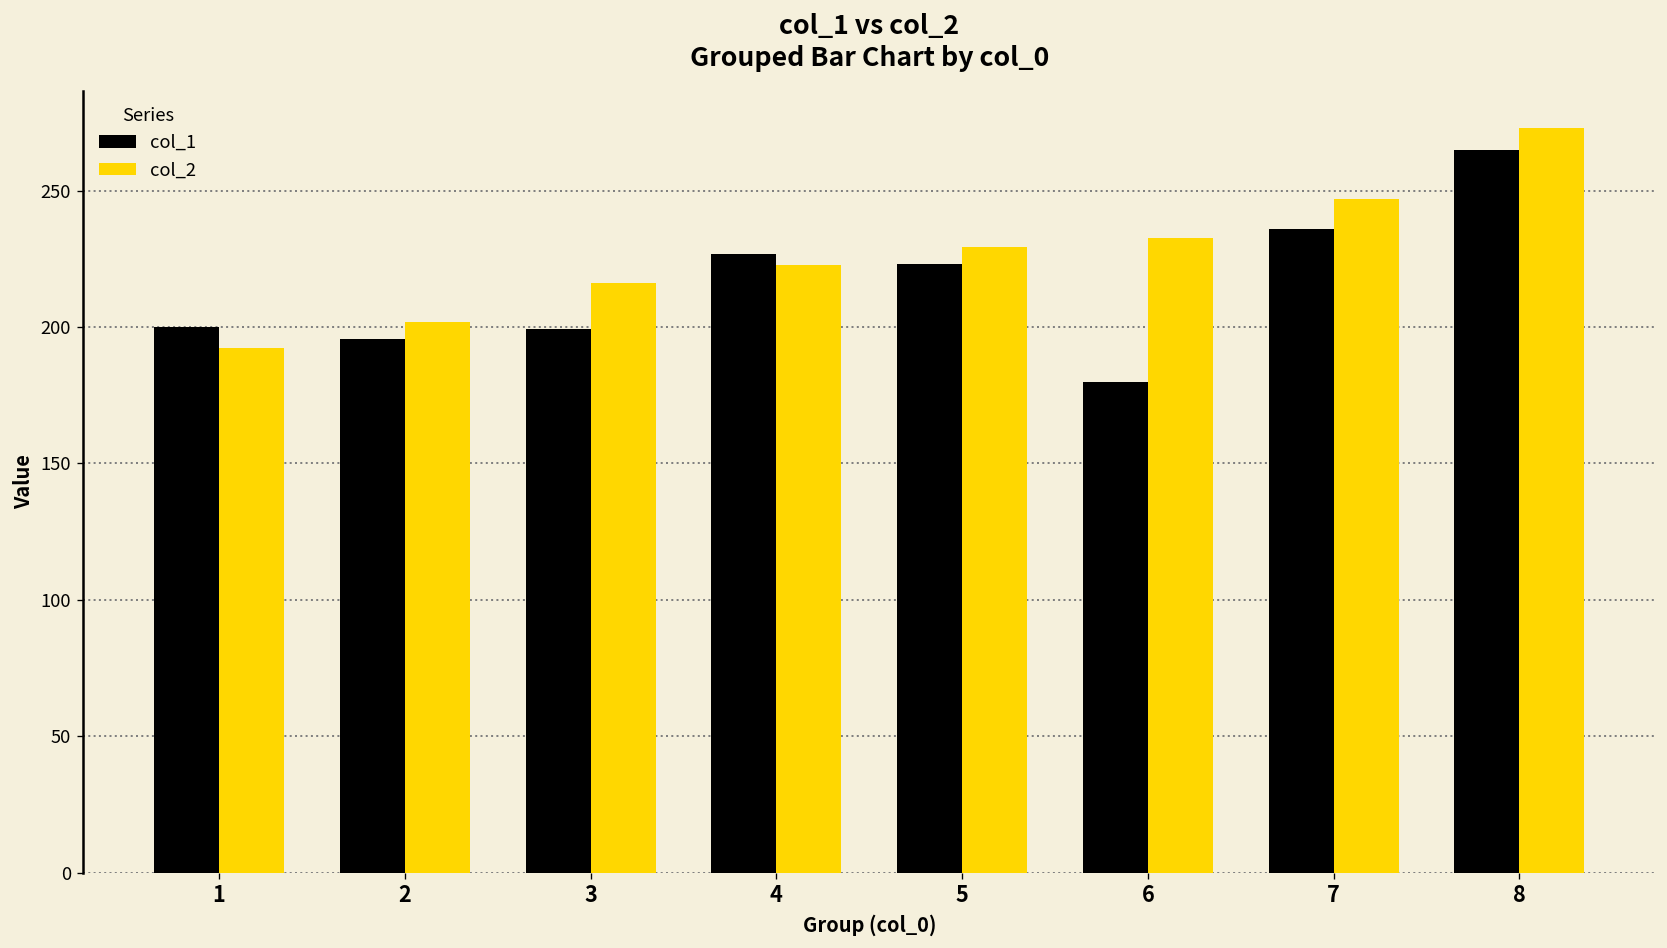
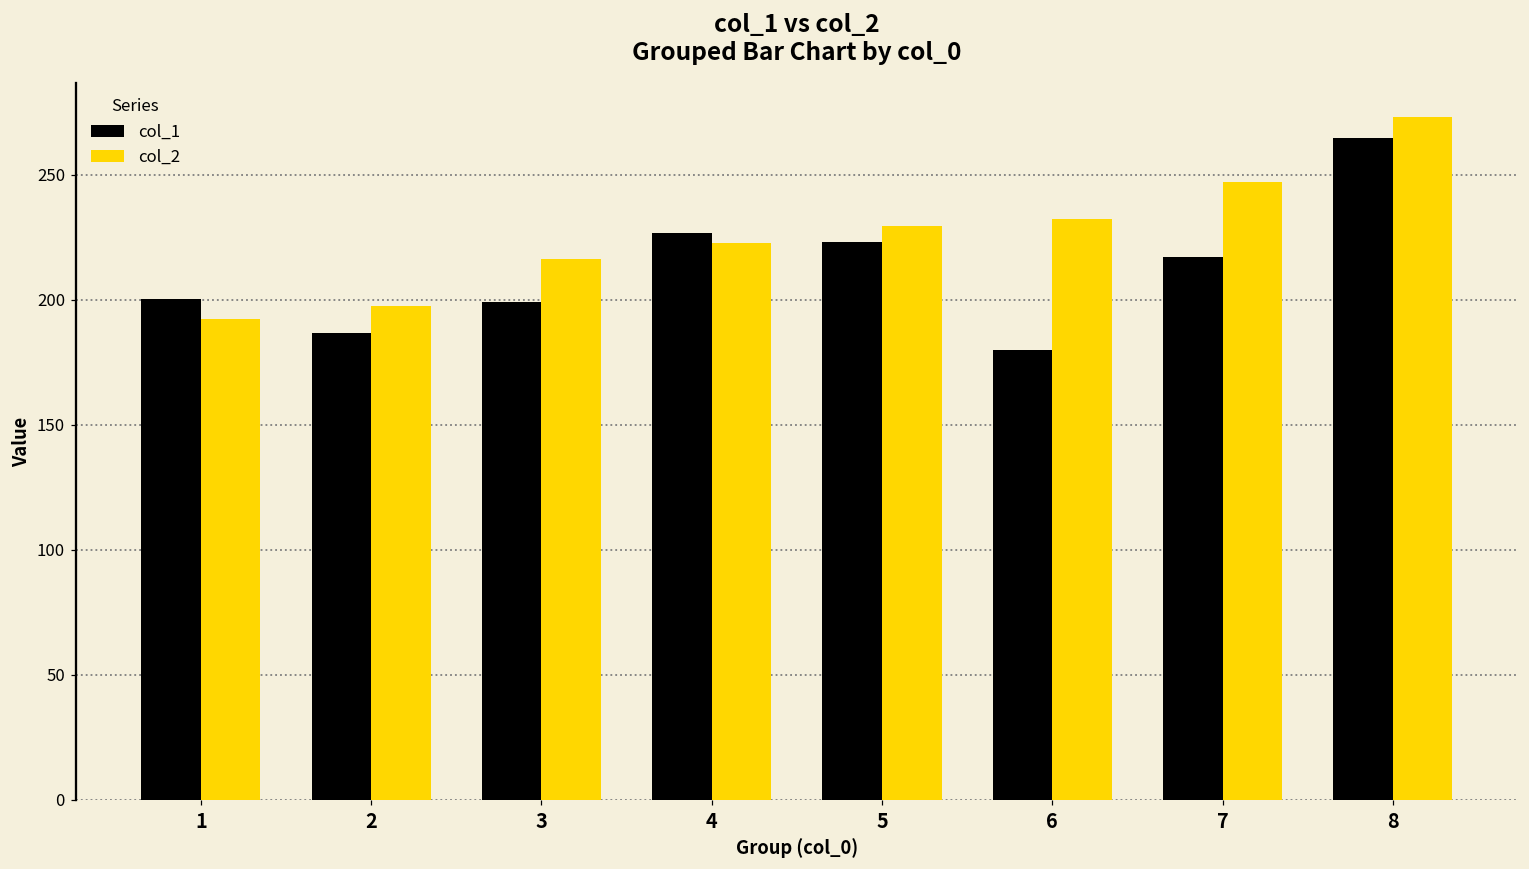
col_1, 2: 196 -> 187
col_2, 2: 202 -> 197
col_1, 7: 236 -> 217
